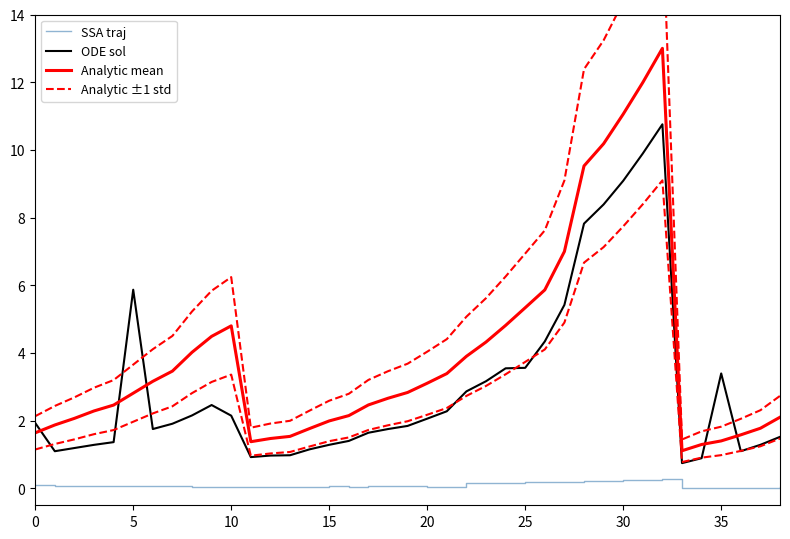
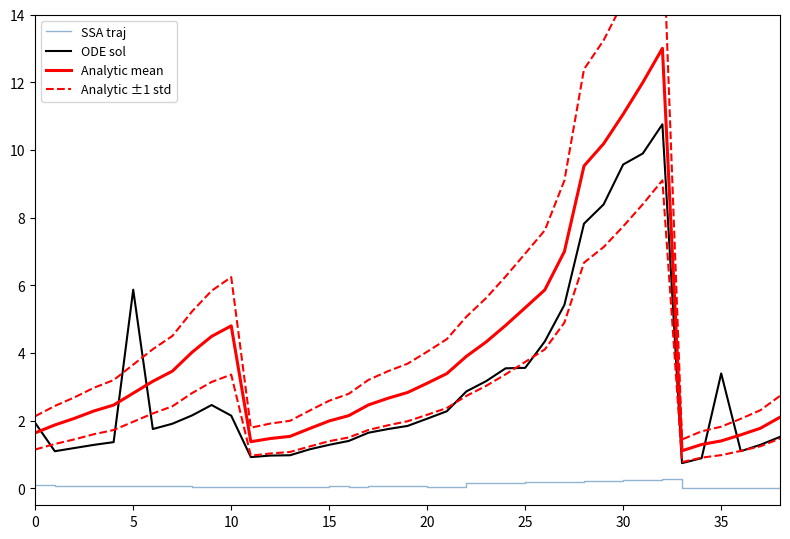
ODE sol, 30: 9.1 -> 9.6
